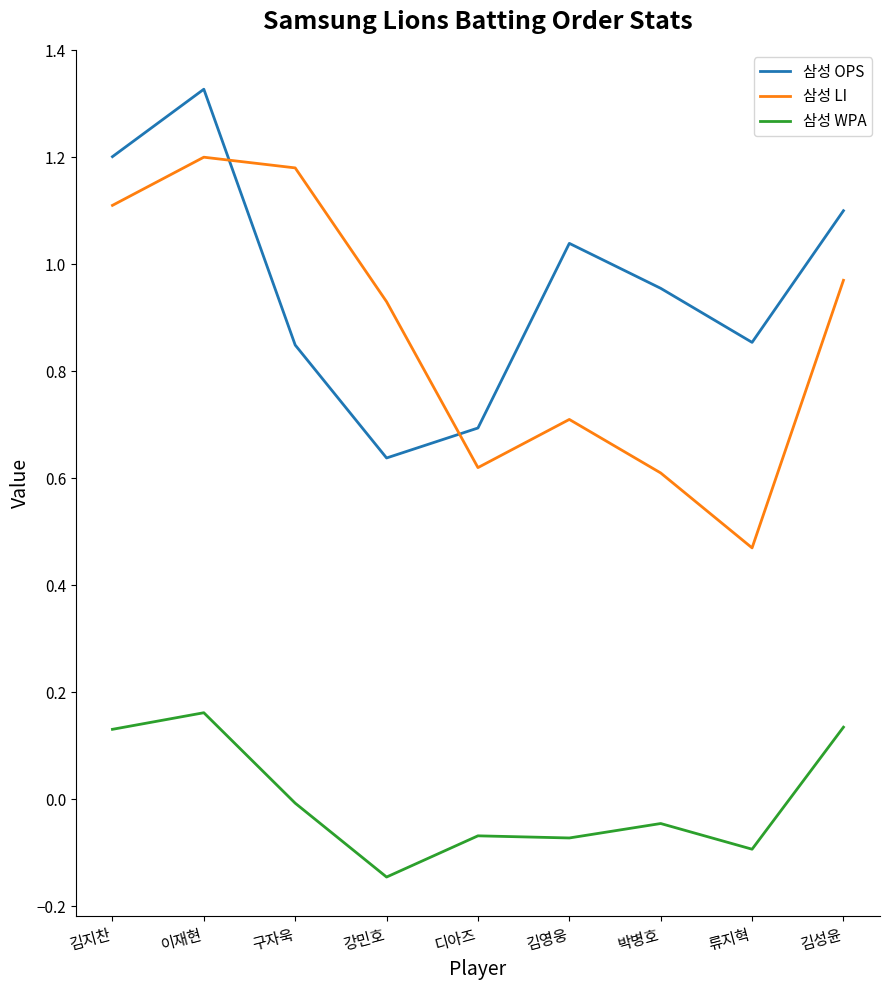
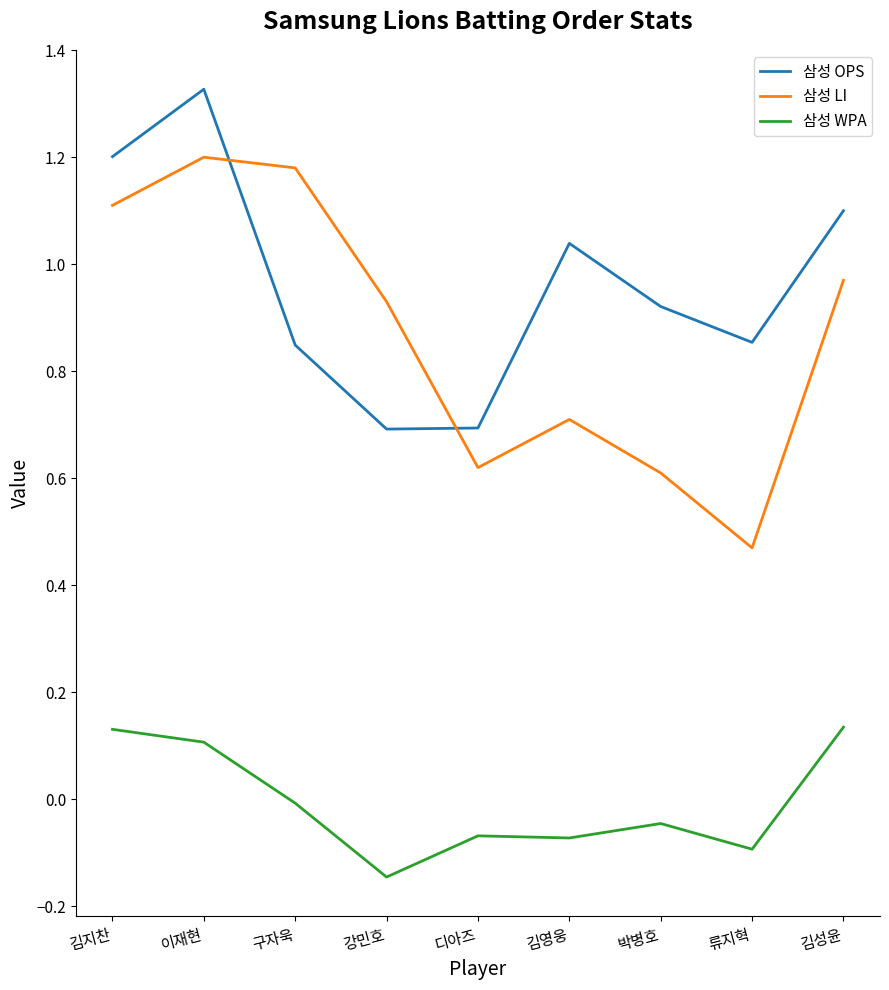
삼성 WPA, 이재현: 0.16 -> 0.11
삼성 OPS, 강민호: 0.64 -> 0.69
삼성 OPS, 박병호: 0.96 -> 0.92
